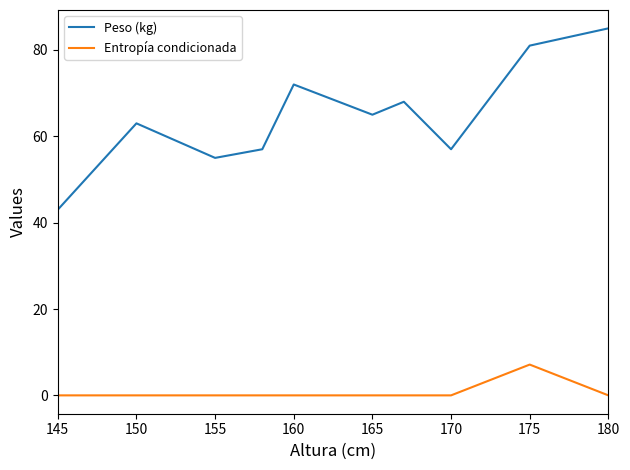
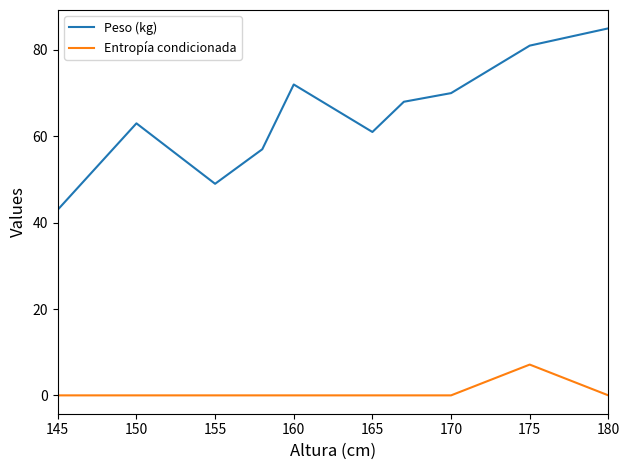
Peso (kg), 155: 55 -> 49
Peso (kg), 165: 65 -> 61
Peso (kg), 170: 57 -> 70
